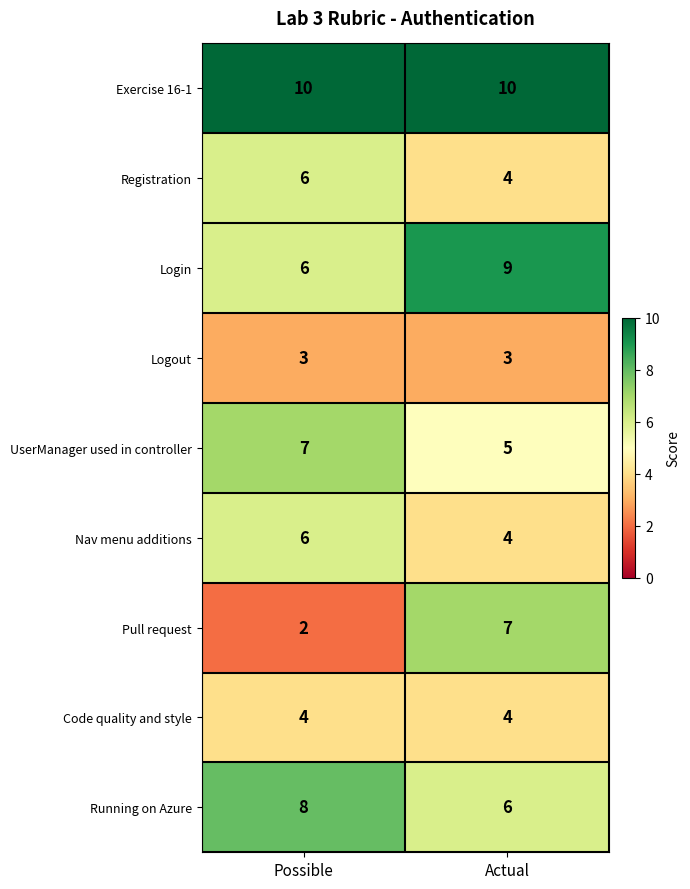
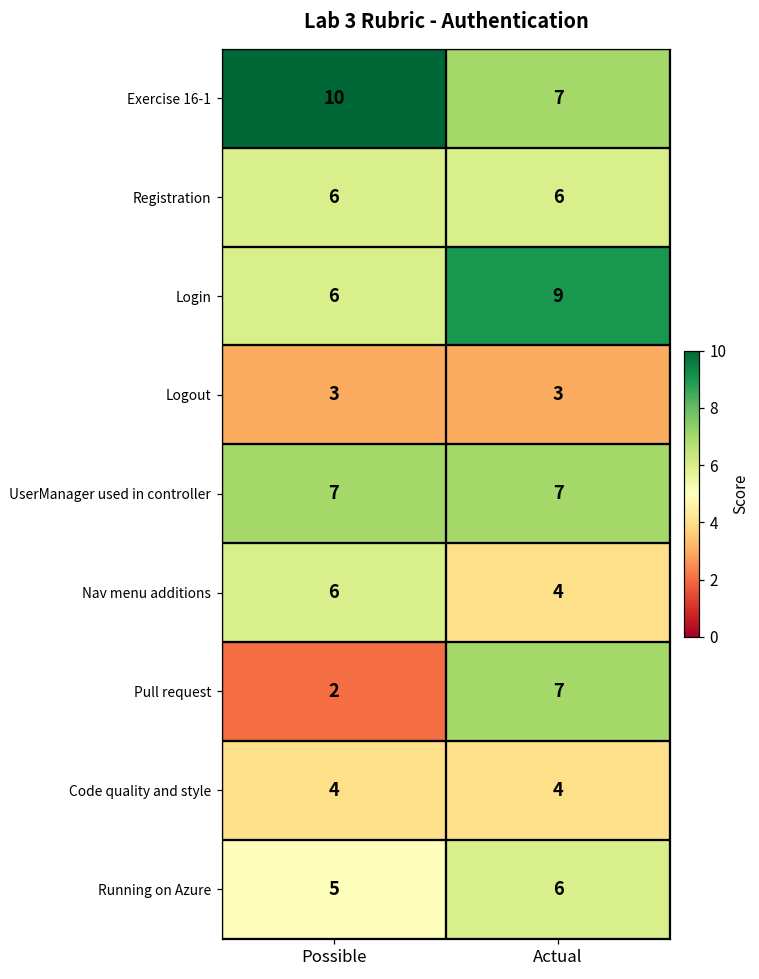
Exercise 16-1, Actual: 10 -> 7
Registration, Actual: 4 -> 6
UserManager used in controller, Actual: 5 -> 7
Running on Azure, Possible: 8 -> 5
